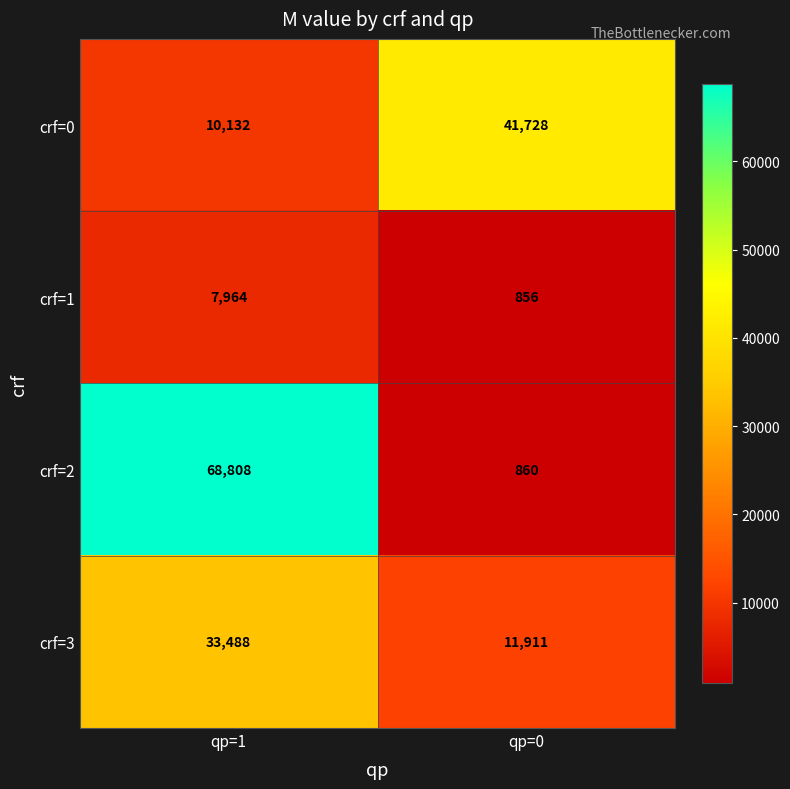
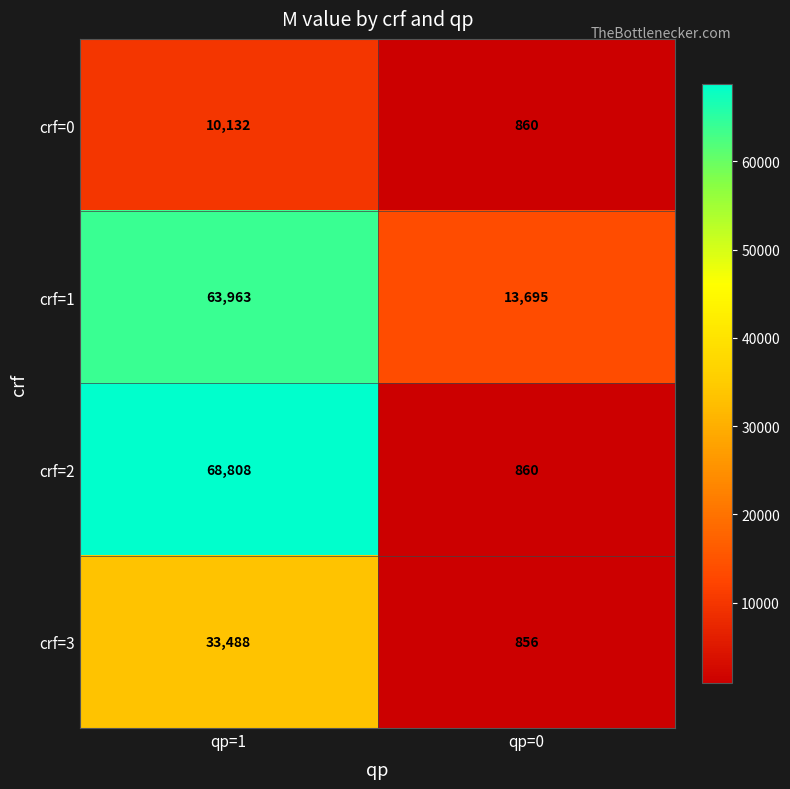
crf=0, qp=0: 41,728 -> 860
crf=1, qp=1: 7,964 -> 63,963
crf=1, qp=0: 856 -> 13,695
crf=3, qp=0: 11,911 -> 856
